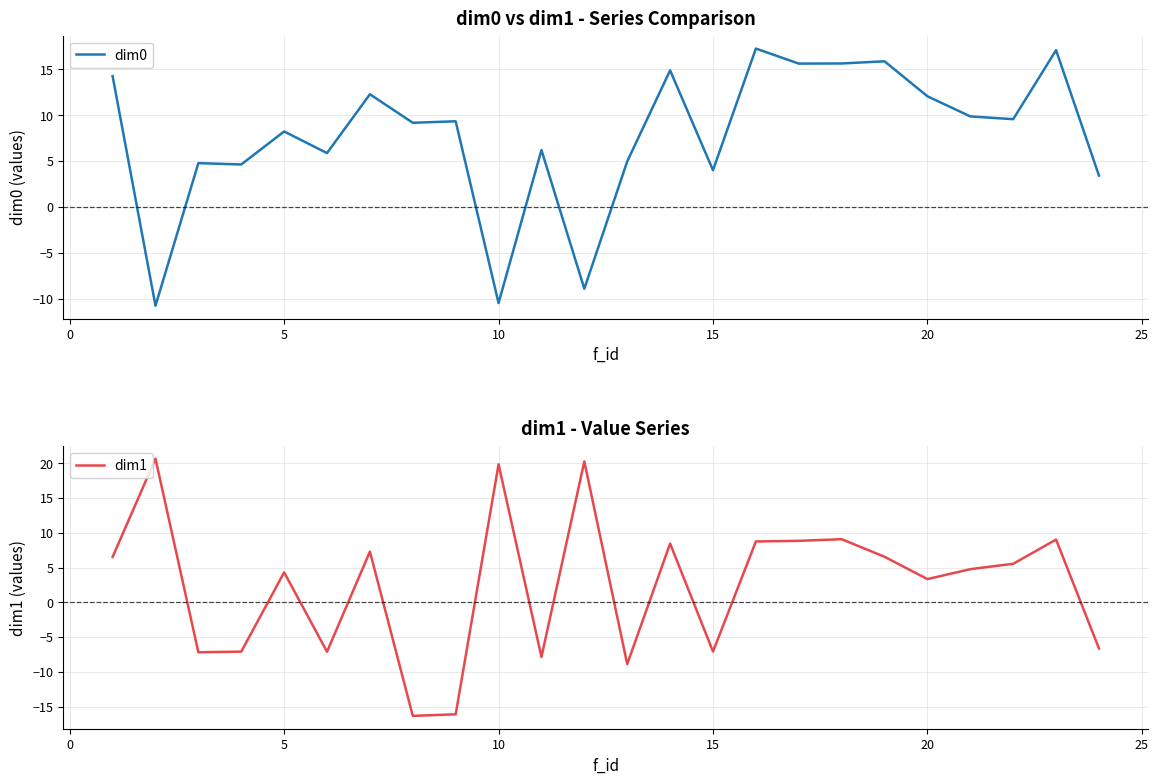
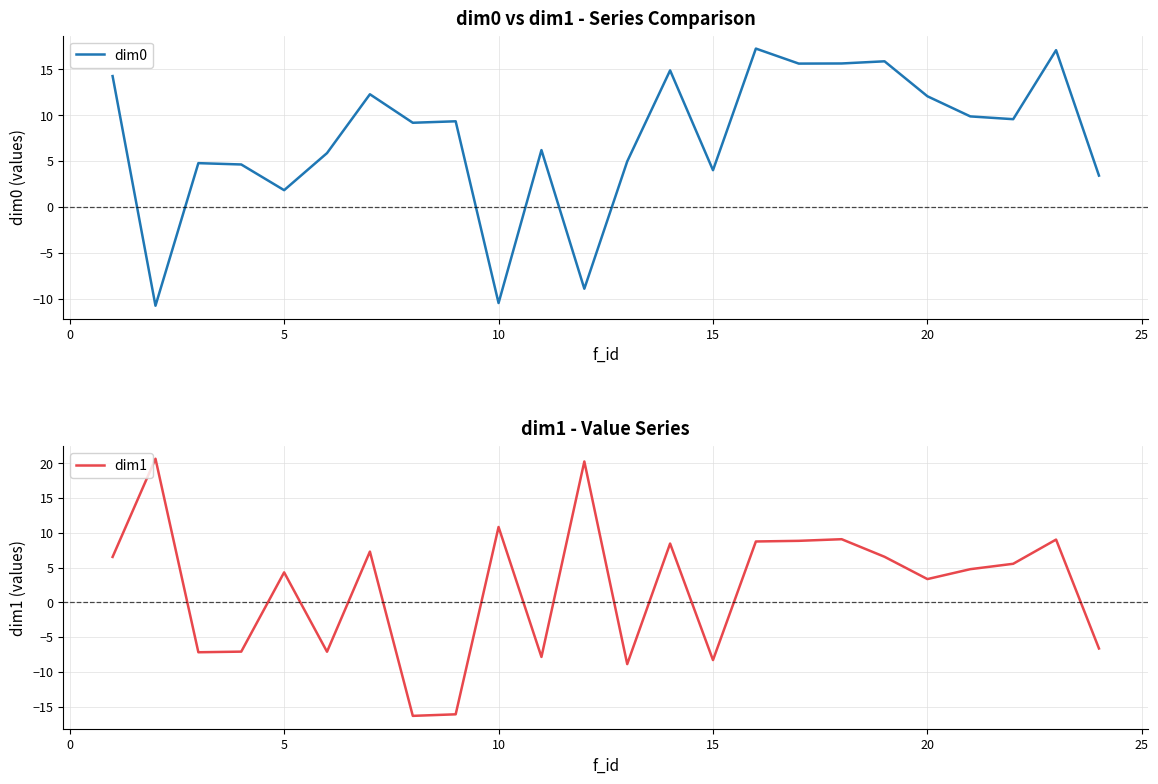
dim0 vs dim1 - Series Comparison, 5: 8 -> 2
dim1 - Value Series, 10: 20 -> 11
dim1 - Value Series, 15: -7 -> -8
